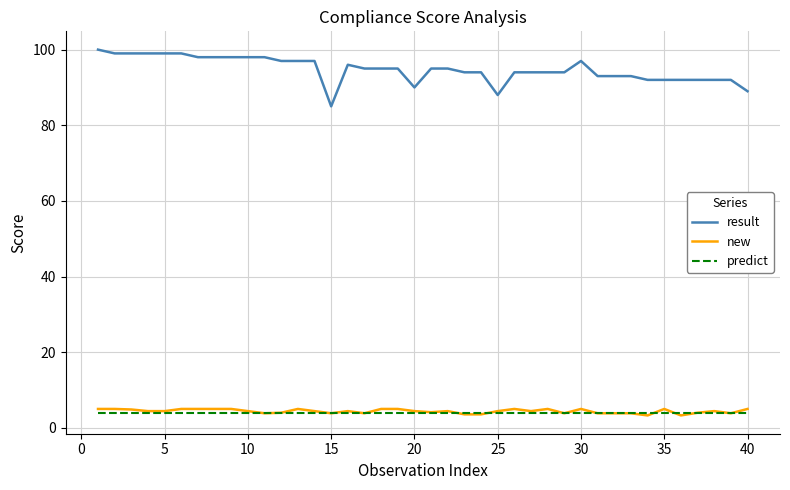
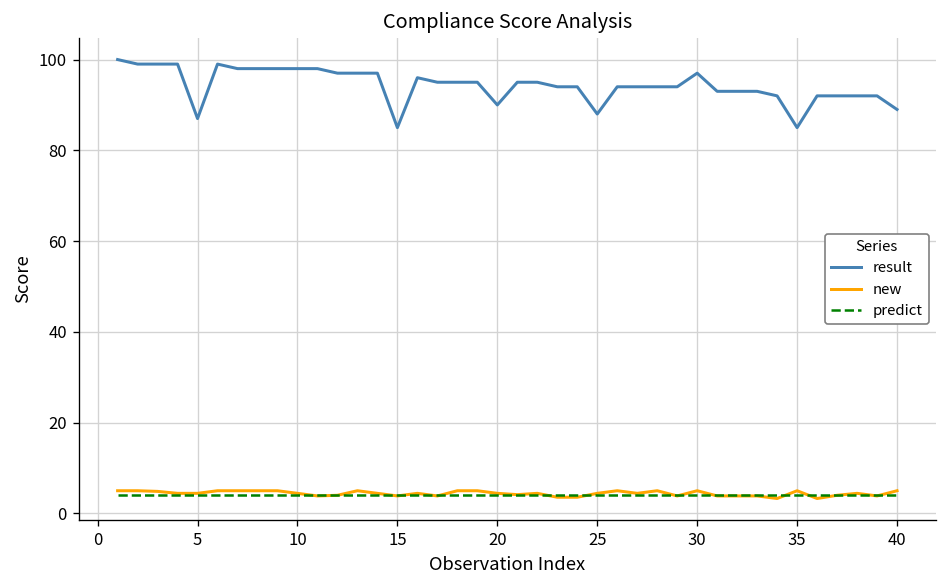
result, 5: 99 -> 87
result, 35: 92 -> 85
